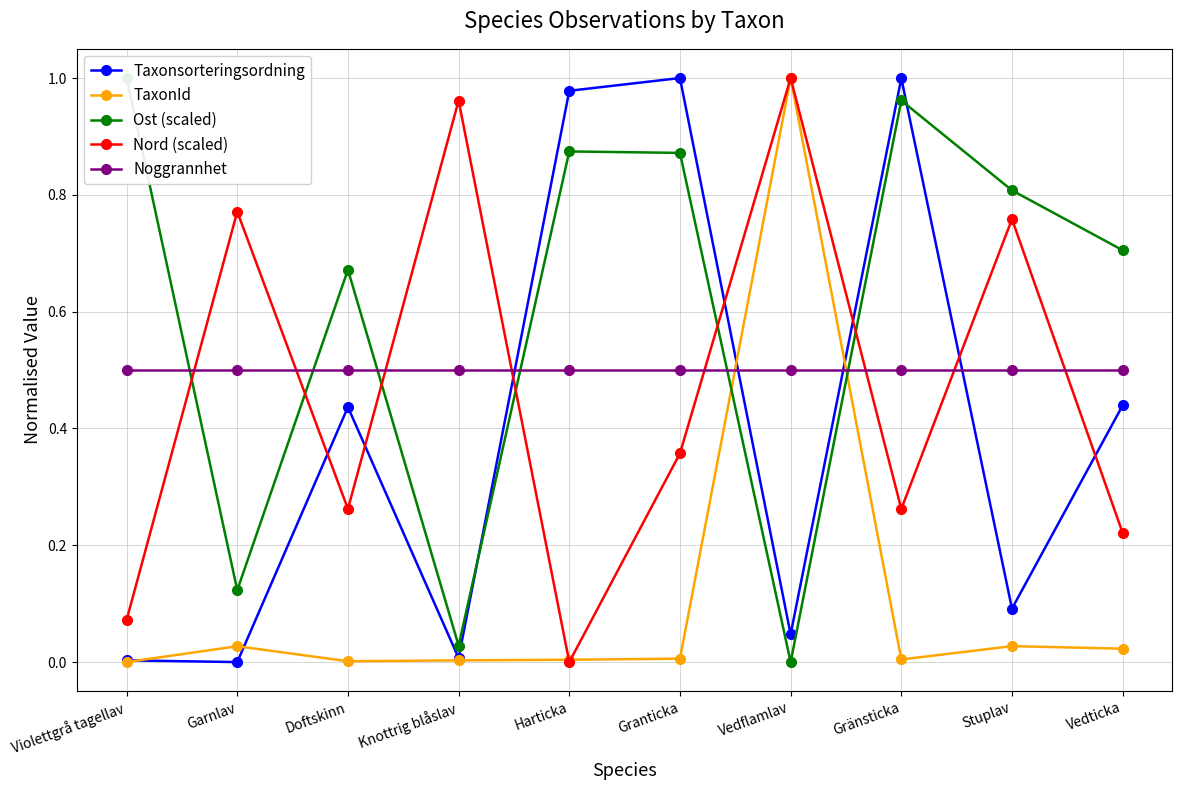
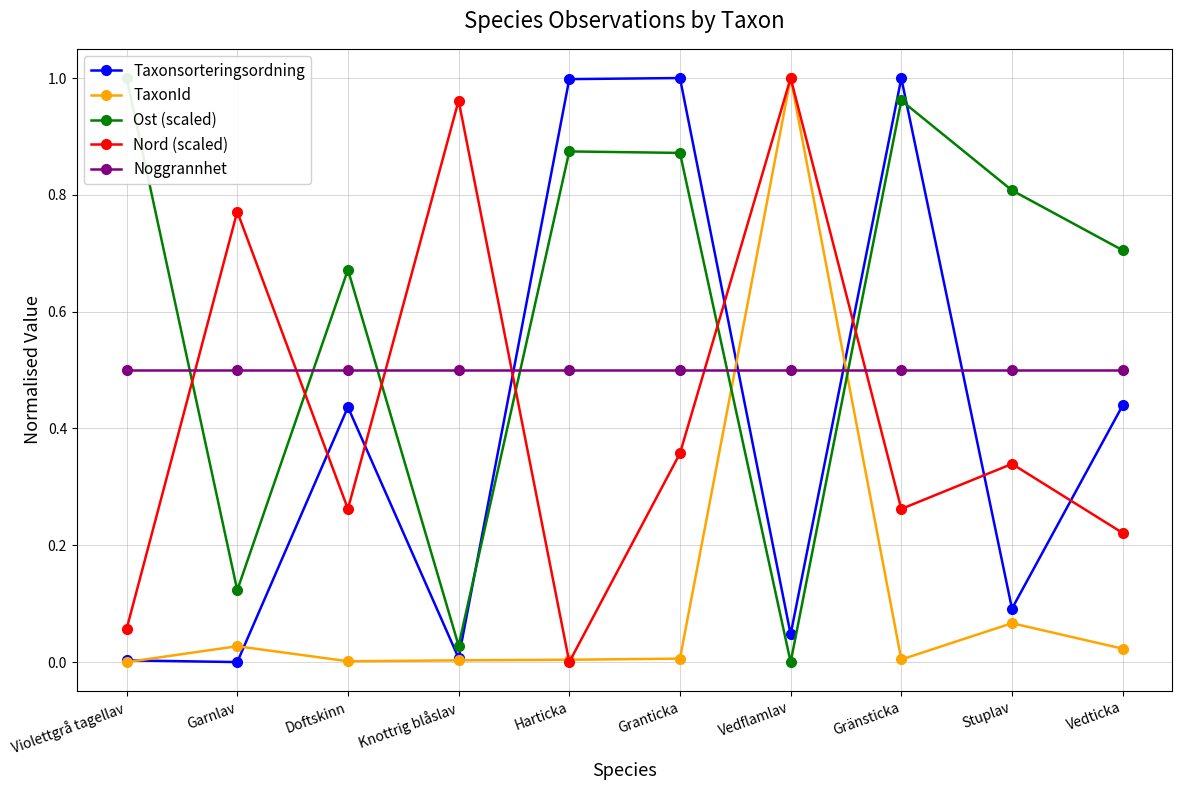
Nord (scaled), Violettgrå tagellav: 0.07 -> 0.06
Taxonsorteringsordning, Harticka: 0.98 -> 1.00
TaxonId, Stuplav: 0.03 -> 0.07
Nord (scaled), Stuplav: 0.76 -> 0.34
